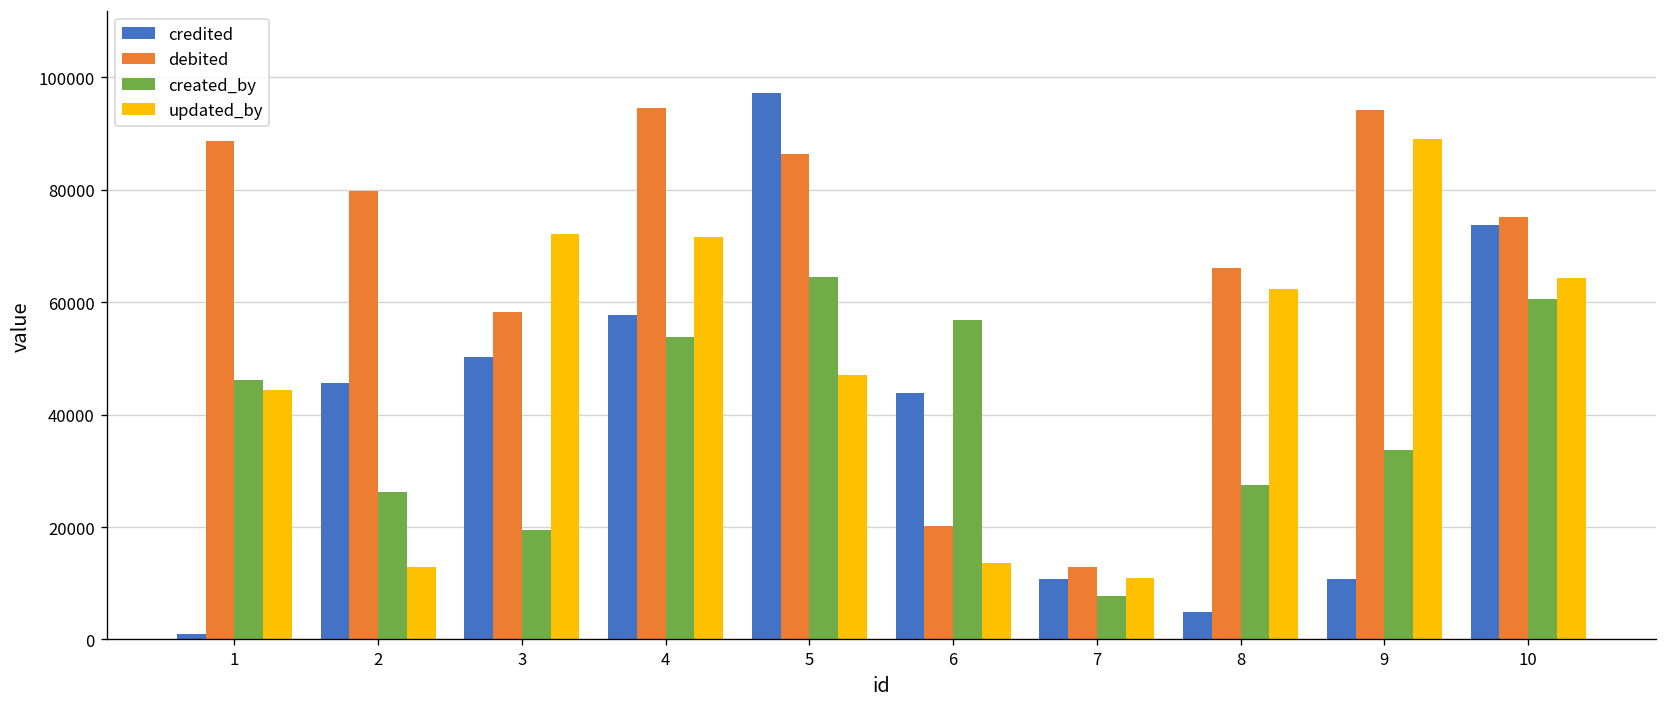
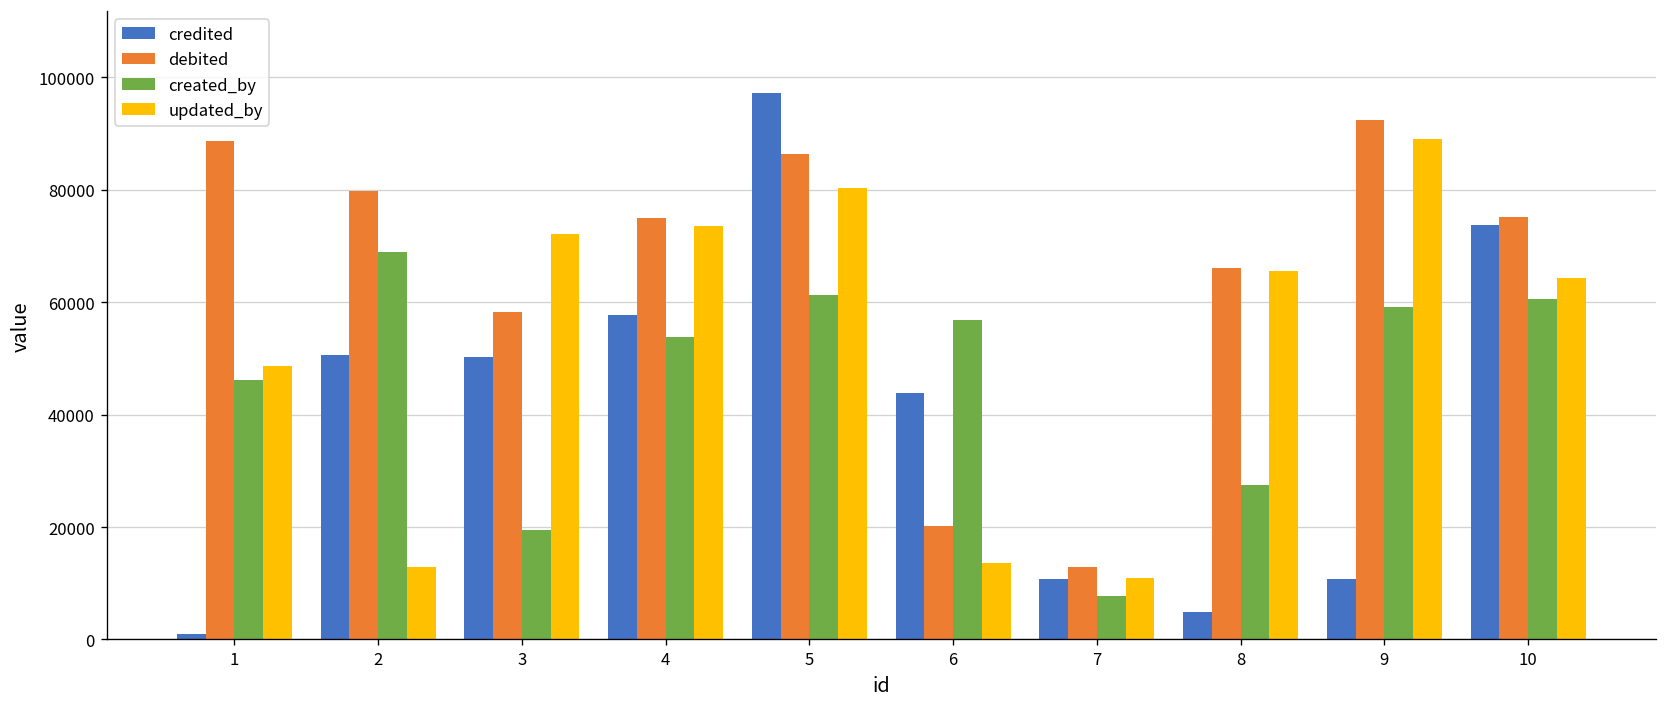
updated_by, 1: 44000 -> 49000
credited, 2: 46000 -> 51000
created_by, 2: 26000 -> 69000
debited, 4: 94000 -> 75000
updated_by, 4: 72000 -> 74000
created_by, 5: 65000 -> 61000
updated_by, 5: 47000 -> 80000
updated_by, 8: 62000 -> 66000
debited, 9: 94000 -> 92000
created_by, 9: 34000 -> 59000
